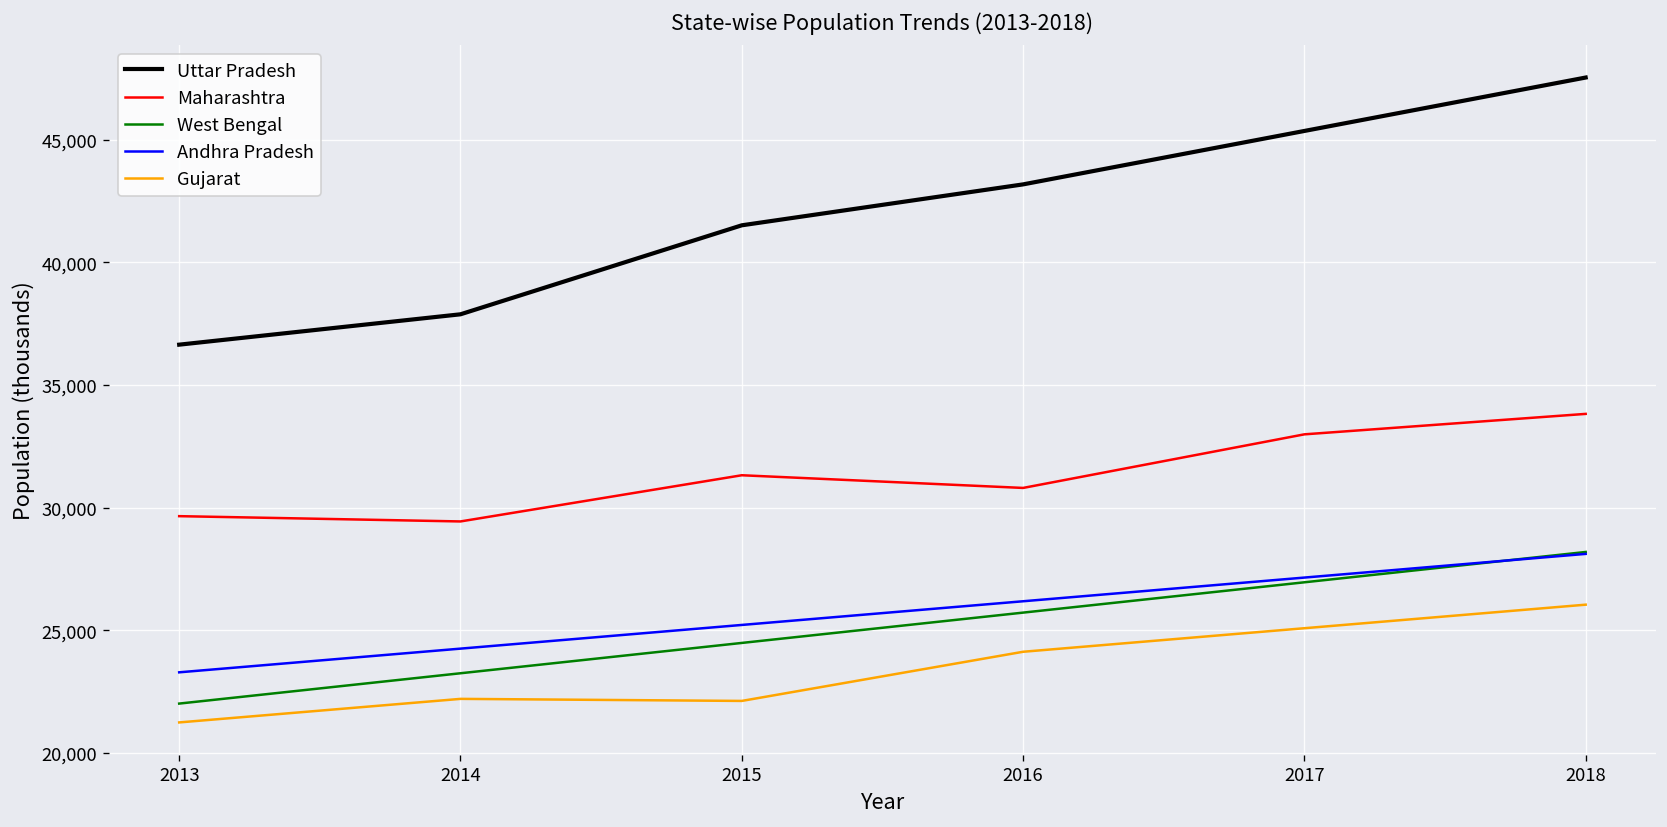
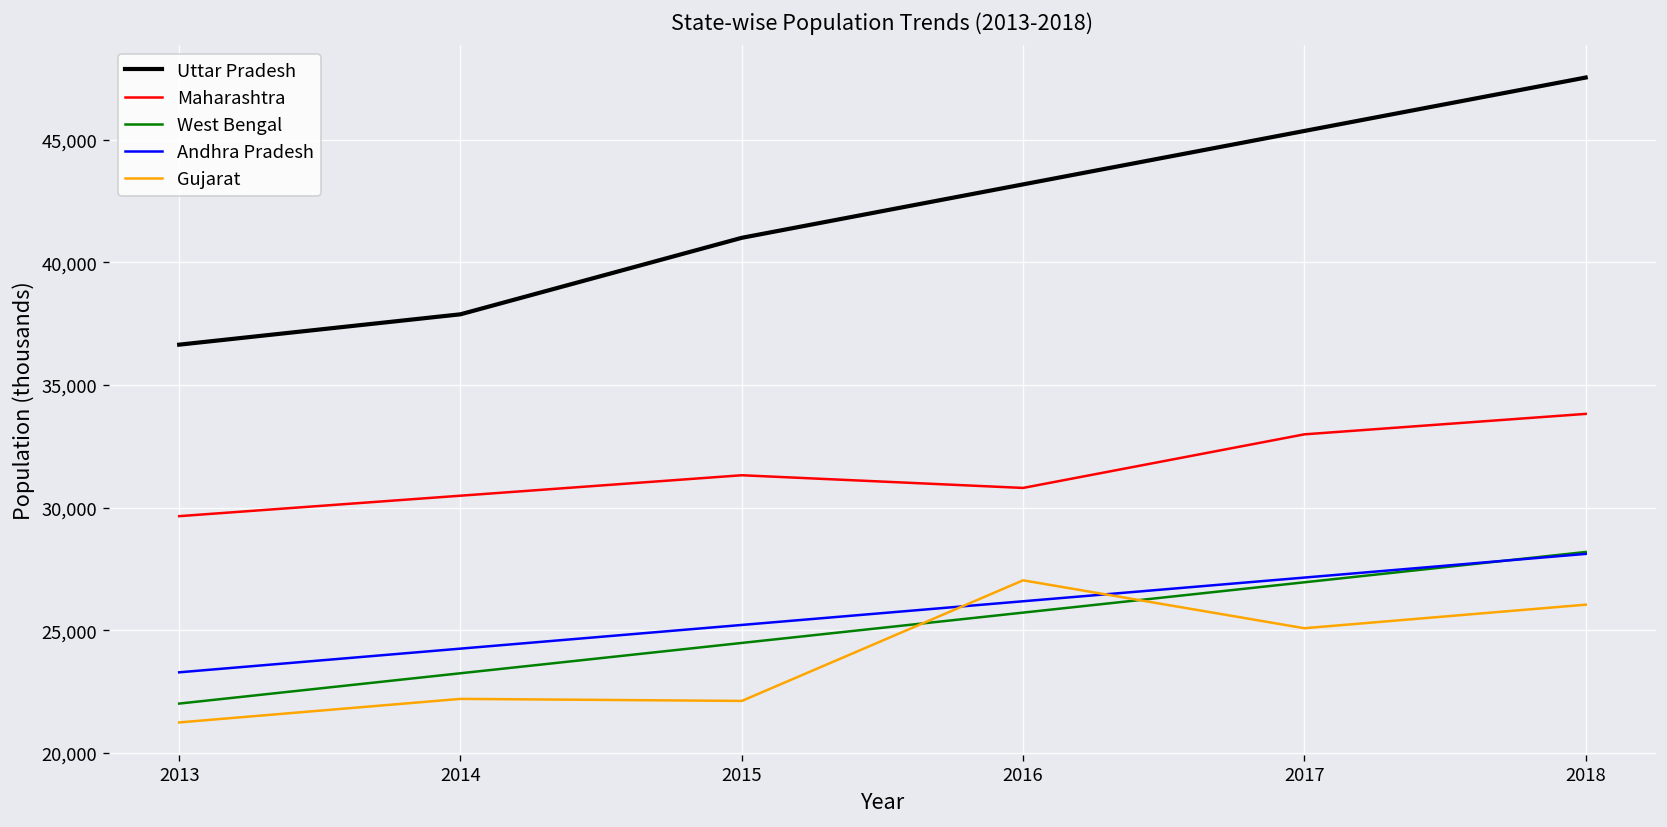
Maharashtra, 2014: 29,400 -> 30,500
Uttar Pradesh, 2015: 41,500 -> 41,000
Gujarat, 2016: 24,100 -> 27,000
